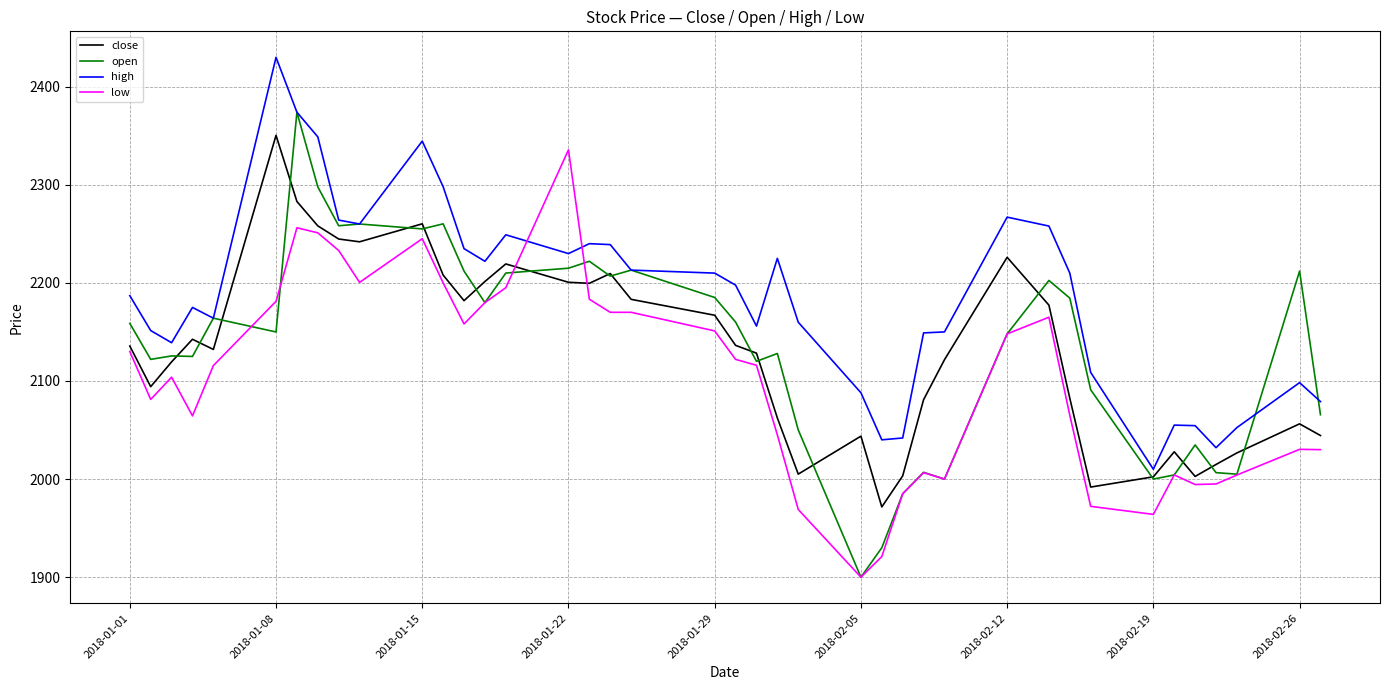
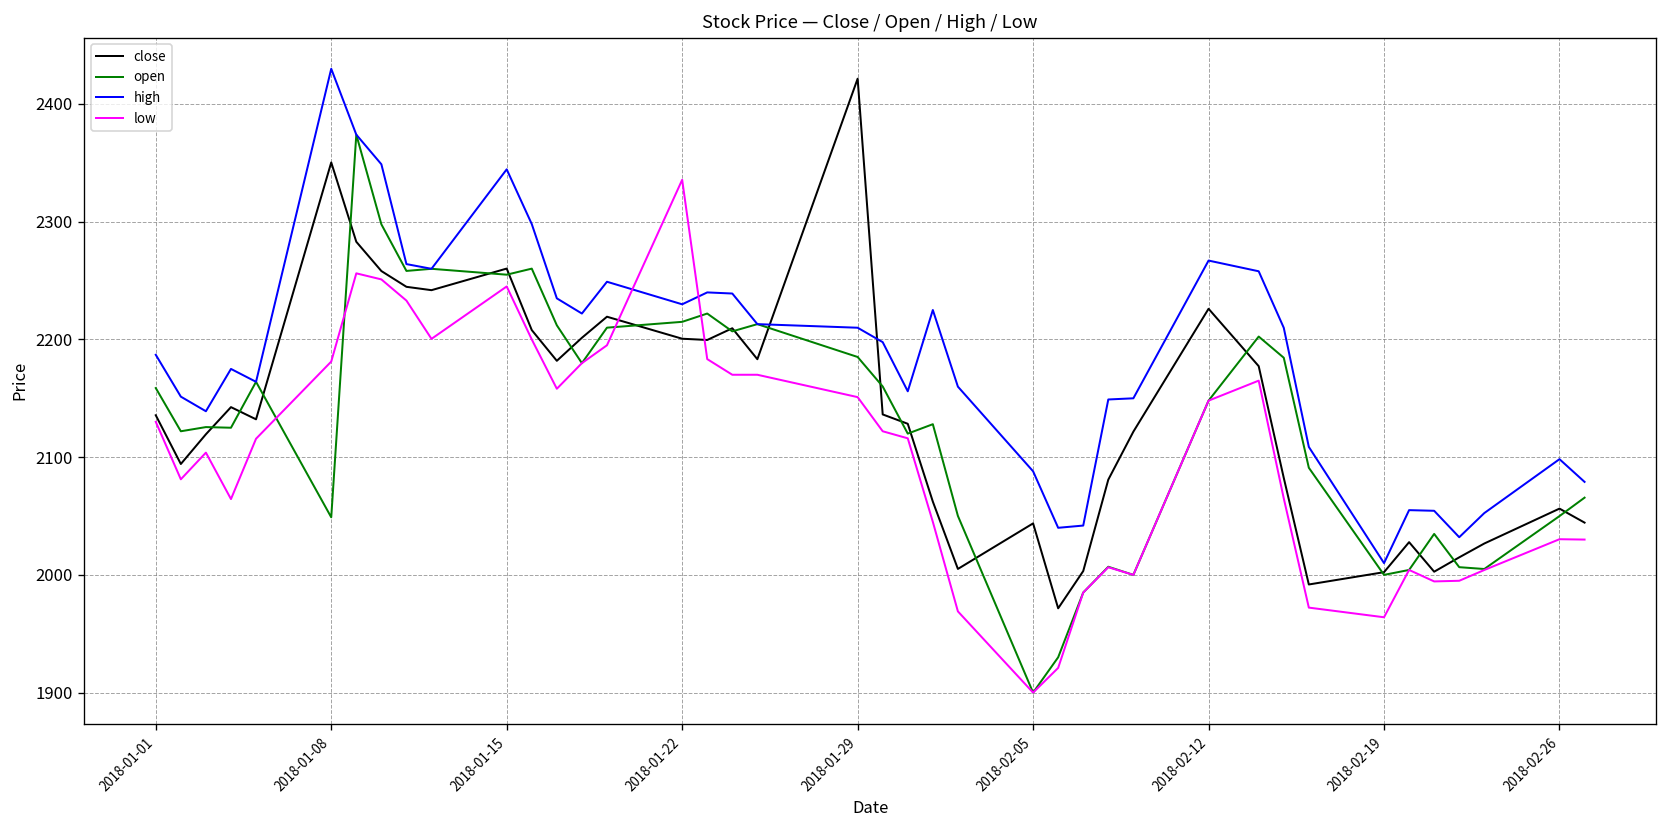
open, 2018-01-08: 2150 -> 2050
close, 2018-01-29: 2170 -> 2420
open, 2018-02-26: 2210 -> 2050
